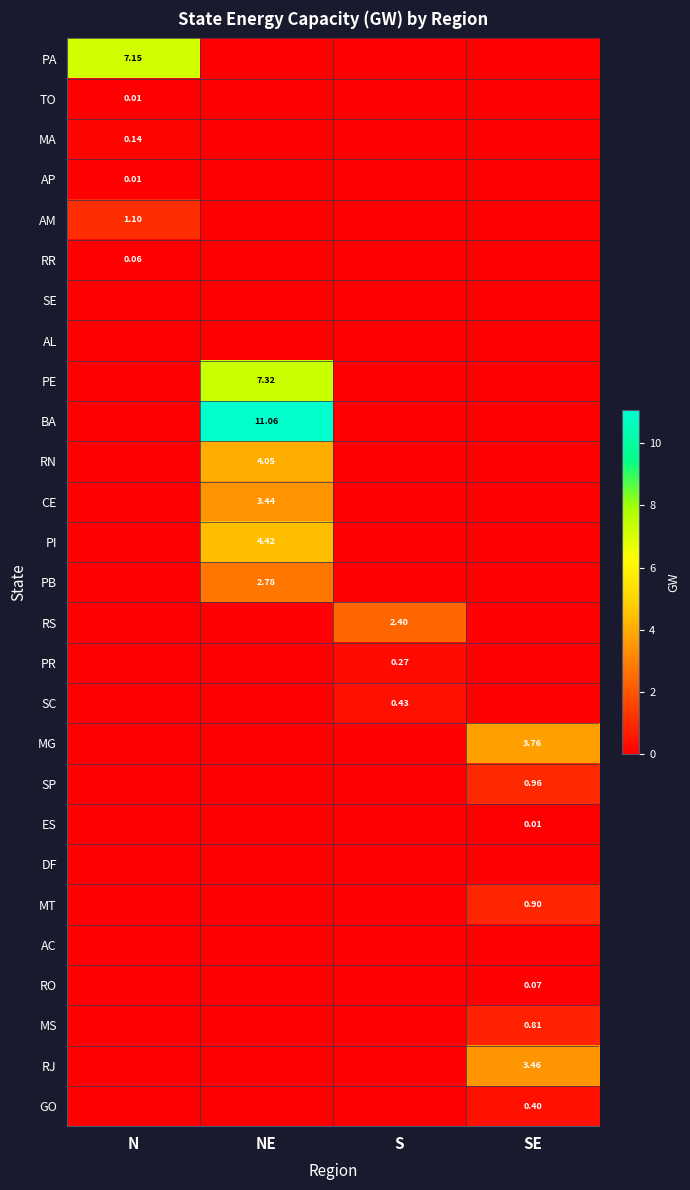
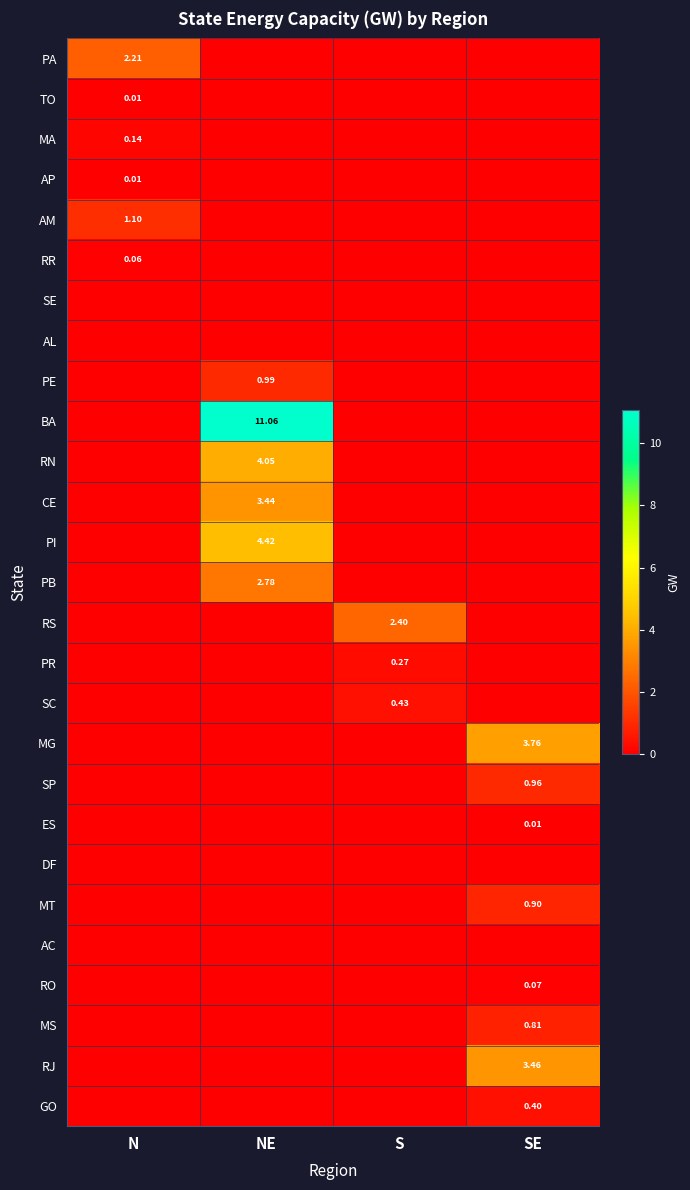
PA, N: 7.15 -> 2.21
PE, NE: 7.32 -> 0.99
